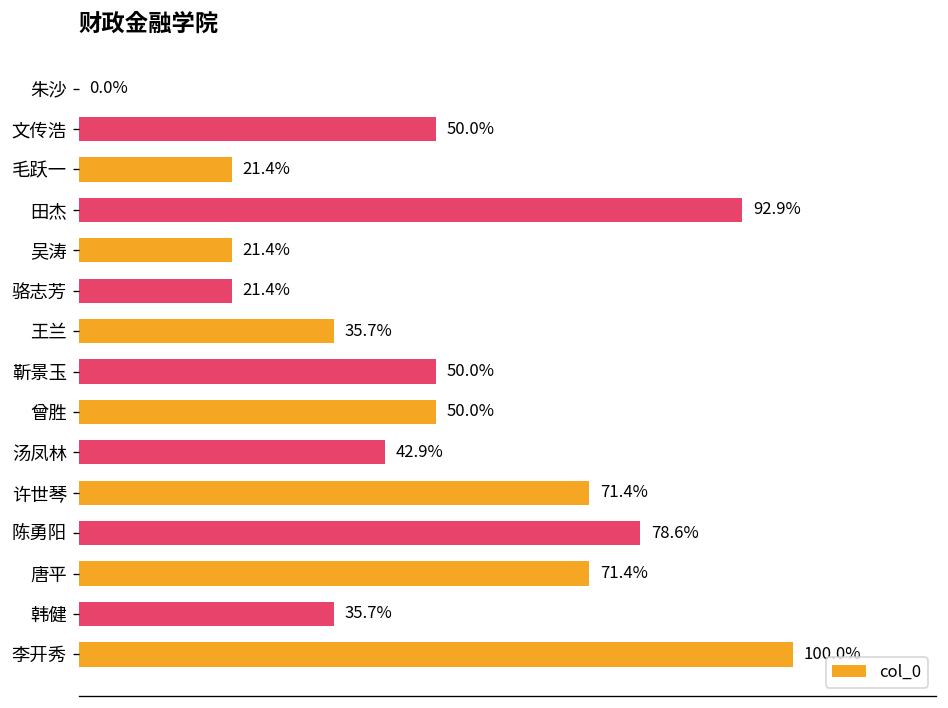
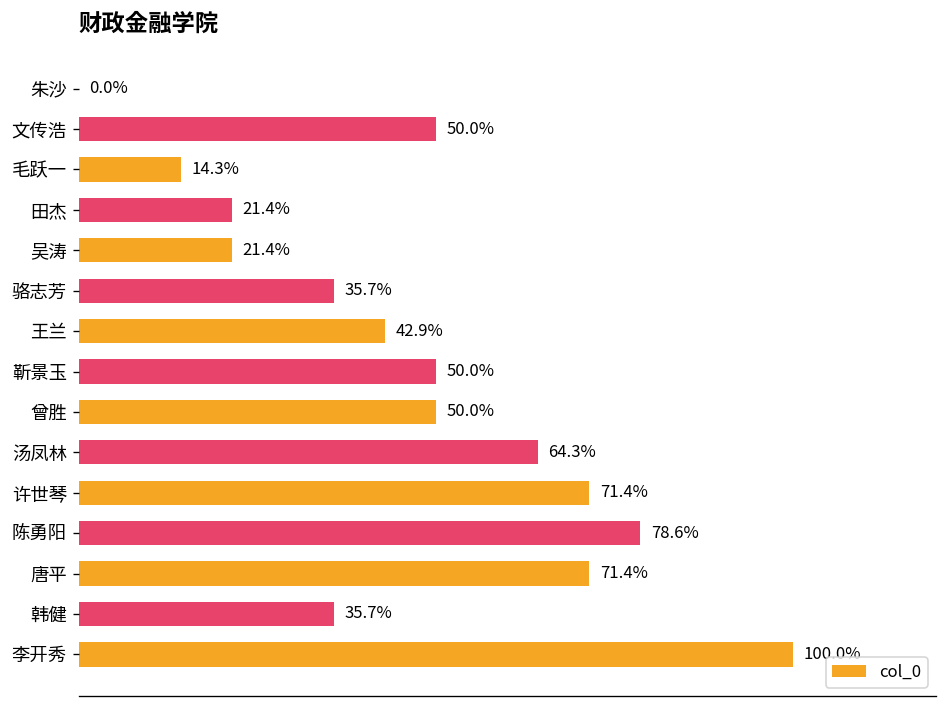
毛跃一: 21.4% -> 14.3%
田杰: 92.9% -> 21.4%
骆志芳: 21.4% -> 35.7%
王兰: 35.7% -> 42.9%
汤凤林: 42.9% -> 64.3%
